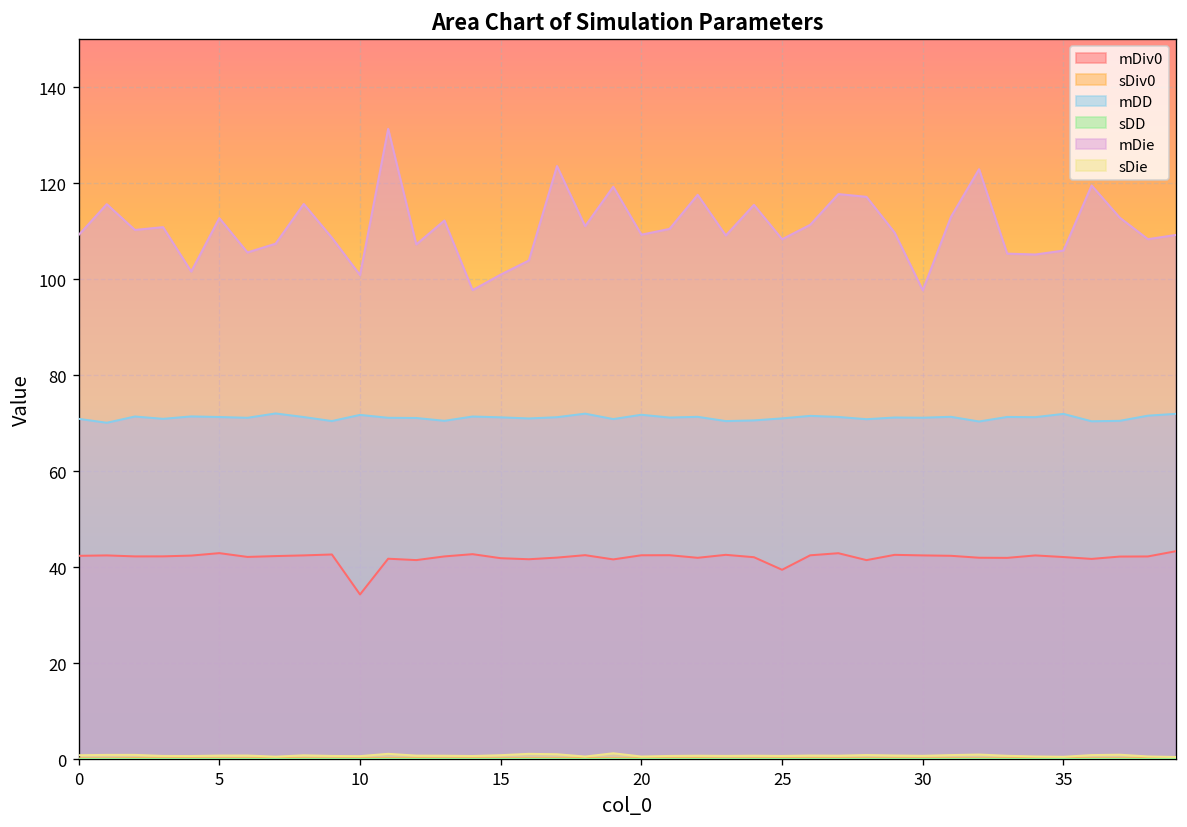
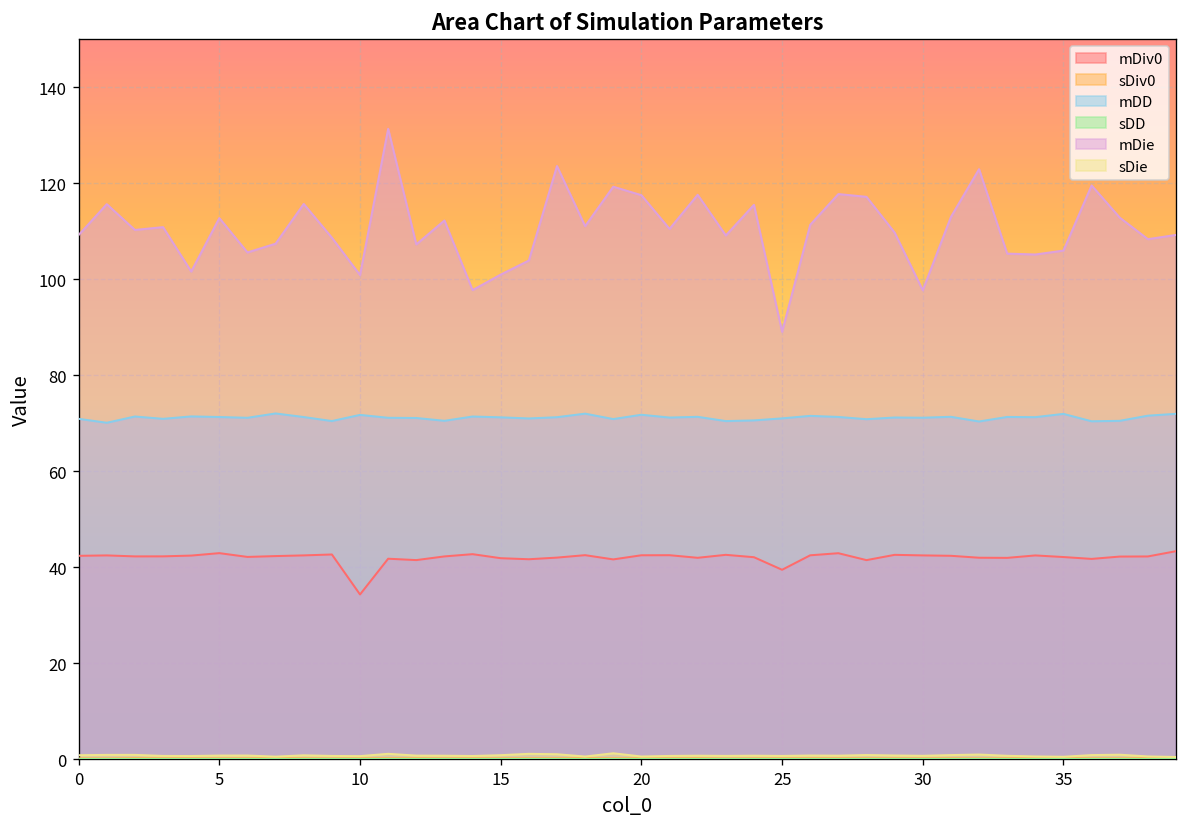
mDie, 20: 109 -> 117
mDie, 25: 108 -> 89
